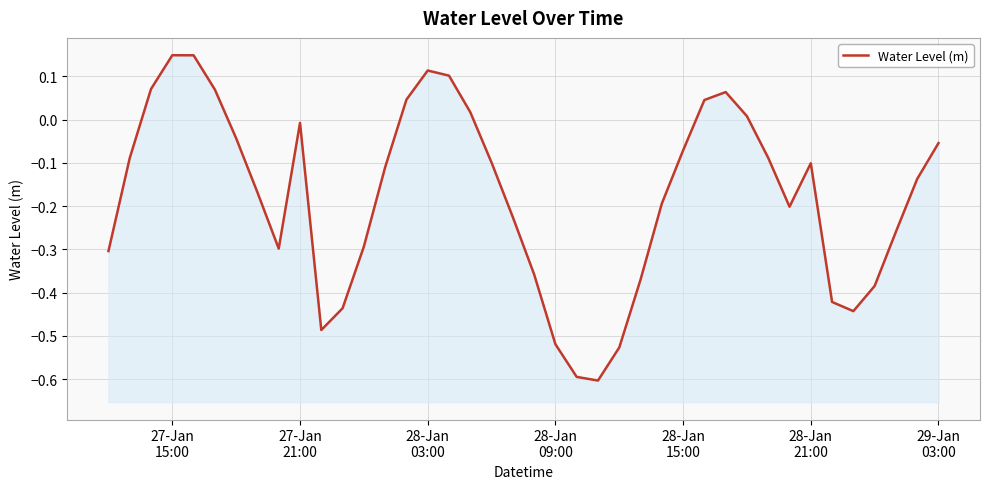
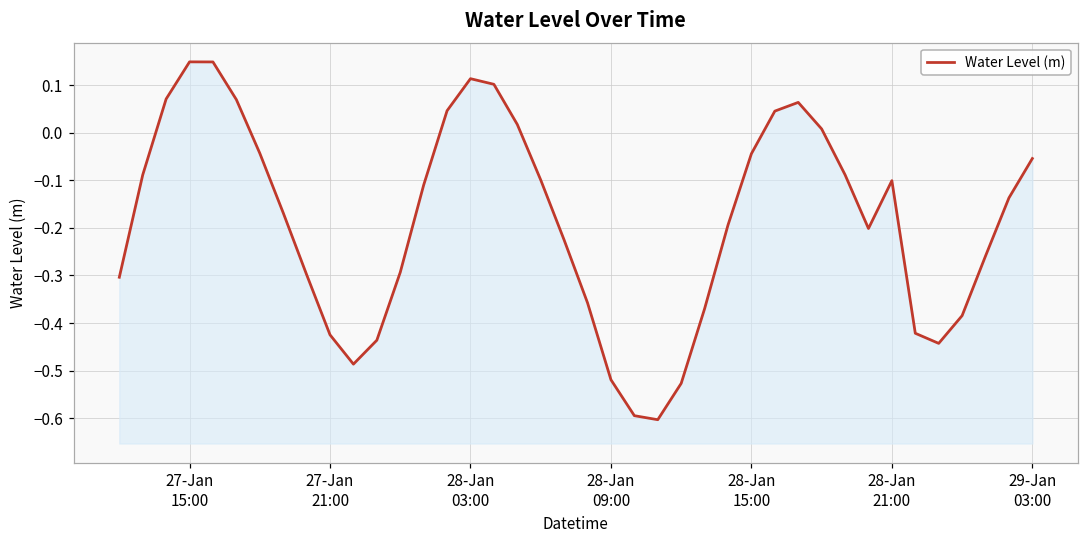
27-Jan 21:00: -0.01 -> -0.42
28-Jan 15:00: -0.07 -> -0.04
